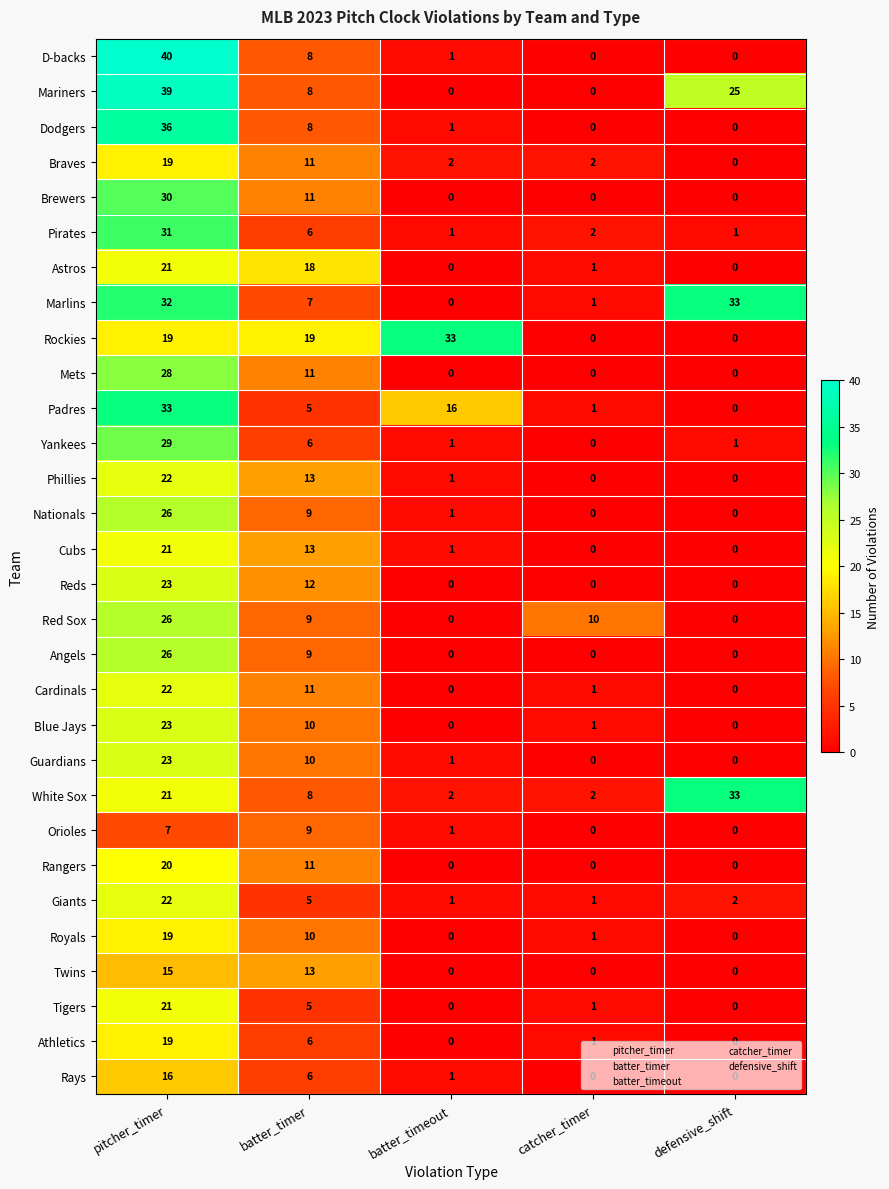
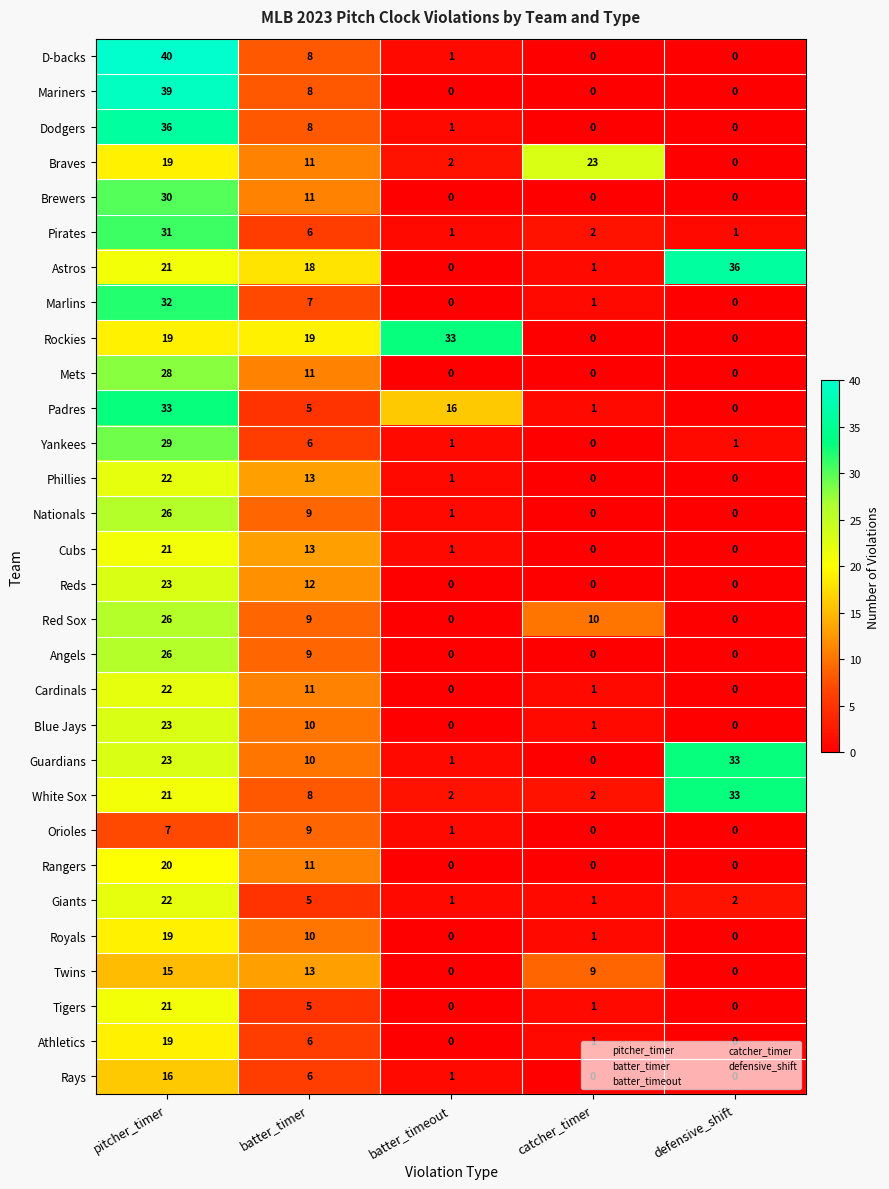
Mariners, defensive_shift: 25 -> 0
Braves, catcher_timer: 2 -> 23
Astros, defensive_shift: 0 -> 36
Marlins, defensive_shift: 33 -> 0
Guardians, defensive_shift: 0 -> 33
Twins, catcher_timer: 0 -> 9
